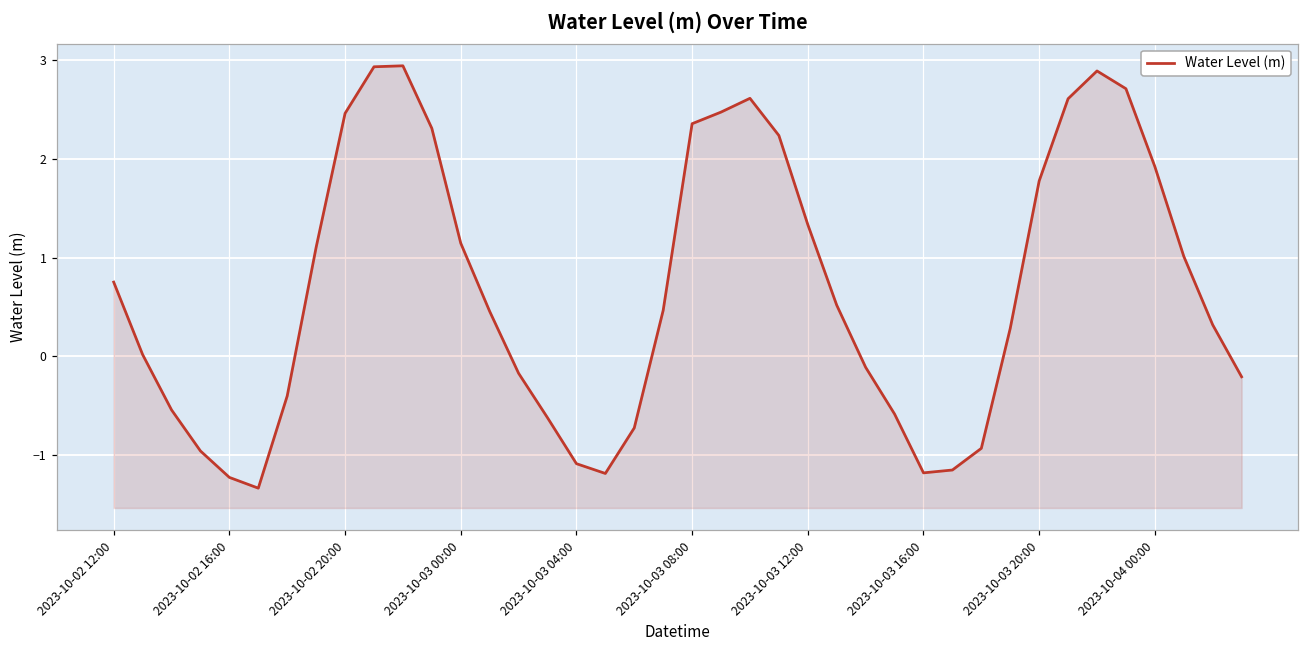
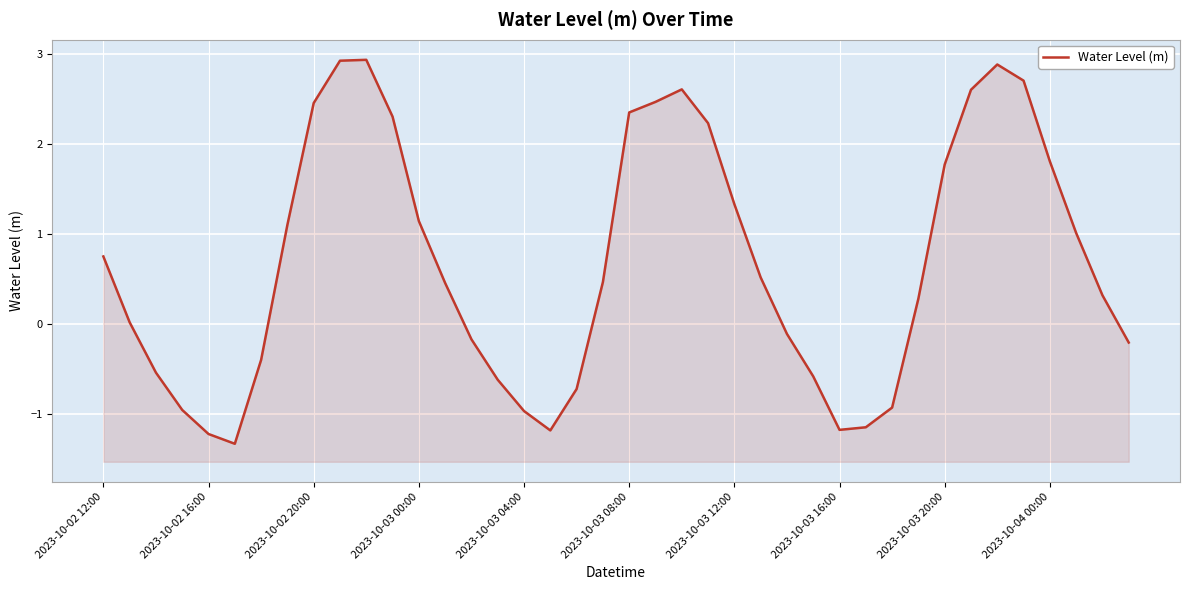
2023-10-03 04:00: -1.1 -> -1.0
2023-10-04 00:00: 1.9 -> 1.8
